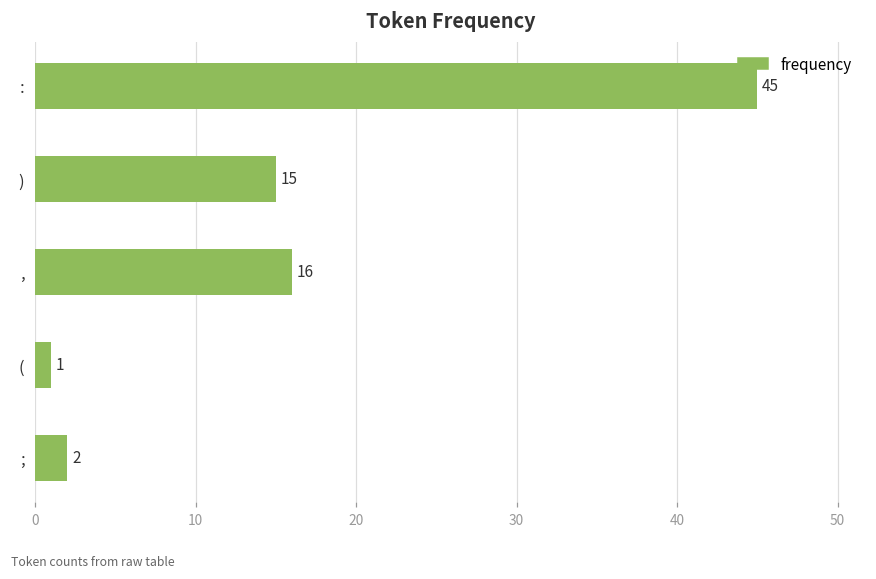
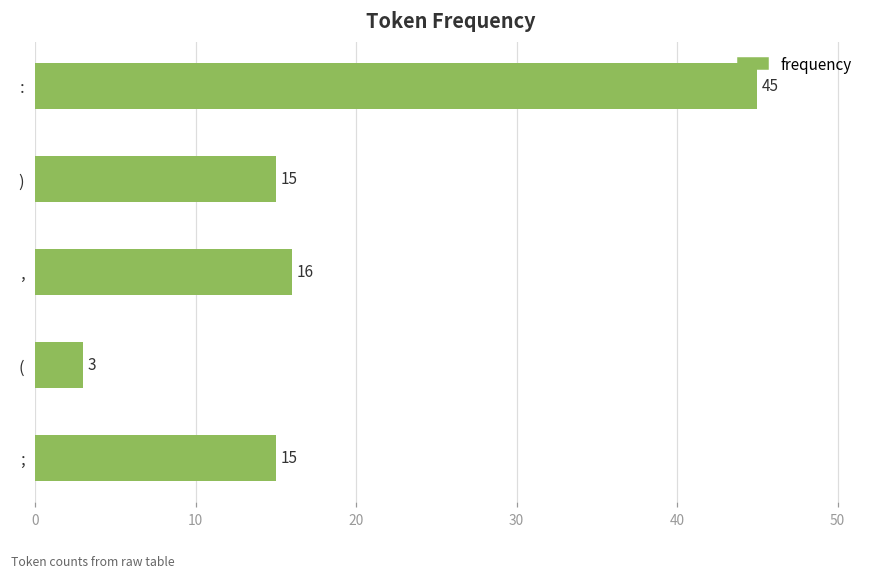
(: 1 -> 3
;: 2 -> 15
